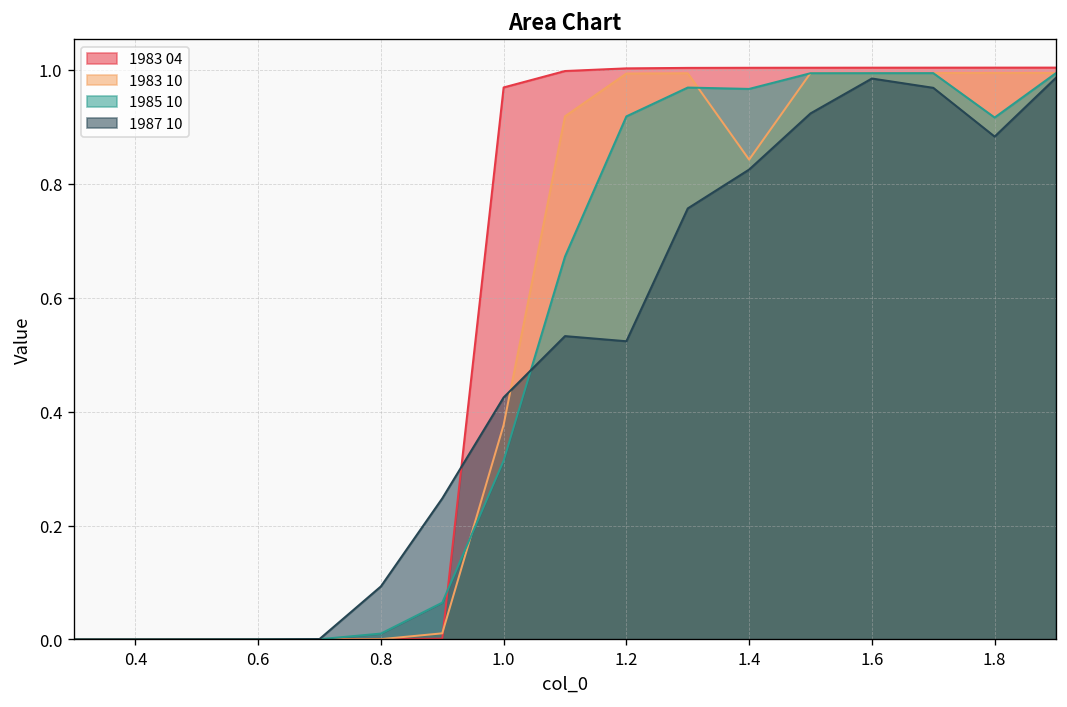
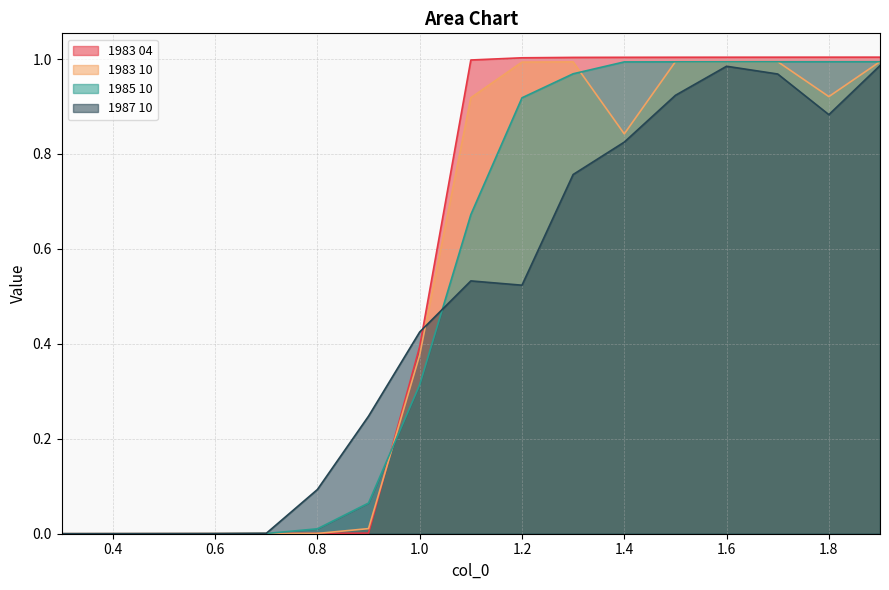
1983 04, 1.0: 0.97 -> 0.39
1985 10, 1.4: 0.97 -> 0.99
1983 10, 1.8: 0.99 -> 0.92
1985 10, 1.8: 0.92 -> 0.99
